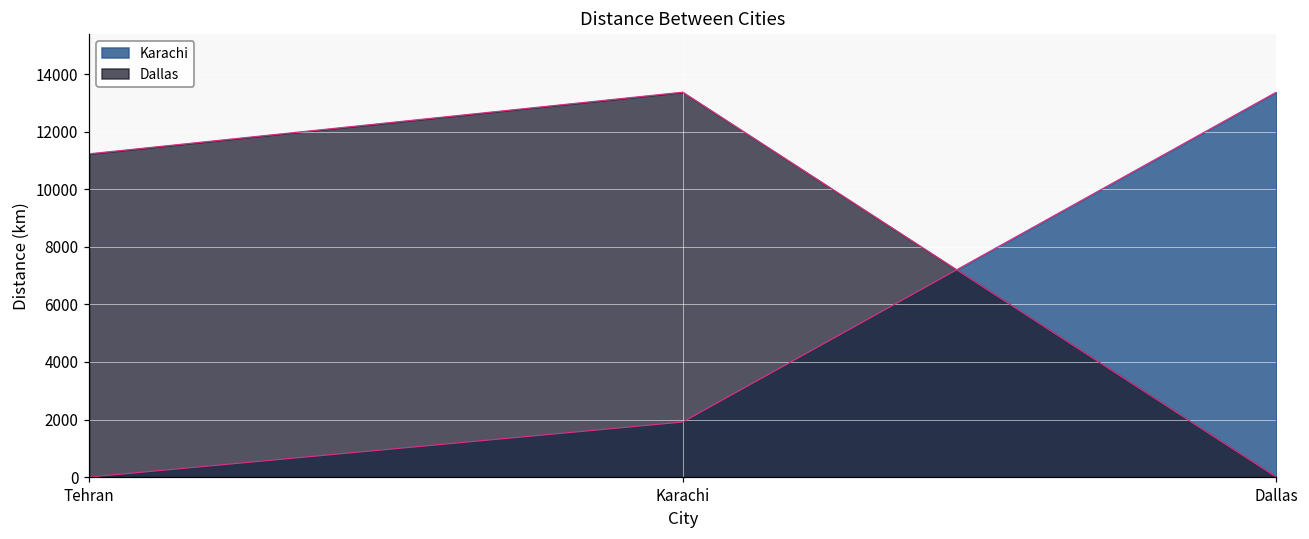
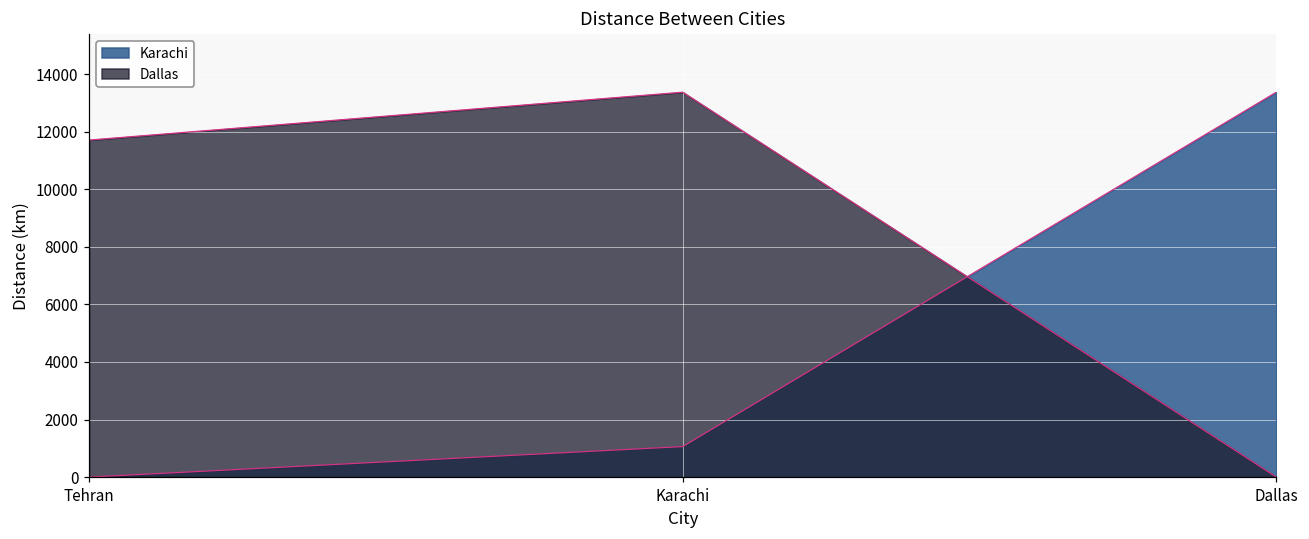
Dallas, Tehran: 11200 -> 11700
Karachi, Karachi: 1900 -> 1100
